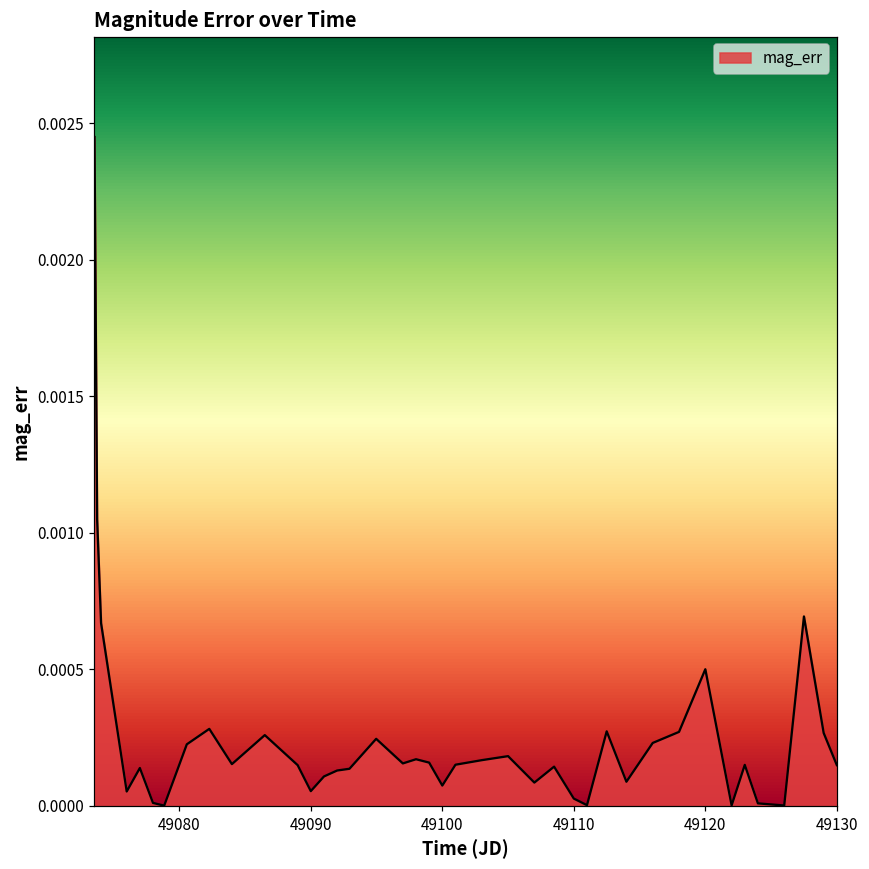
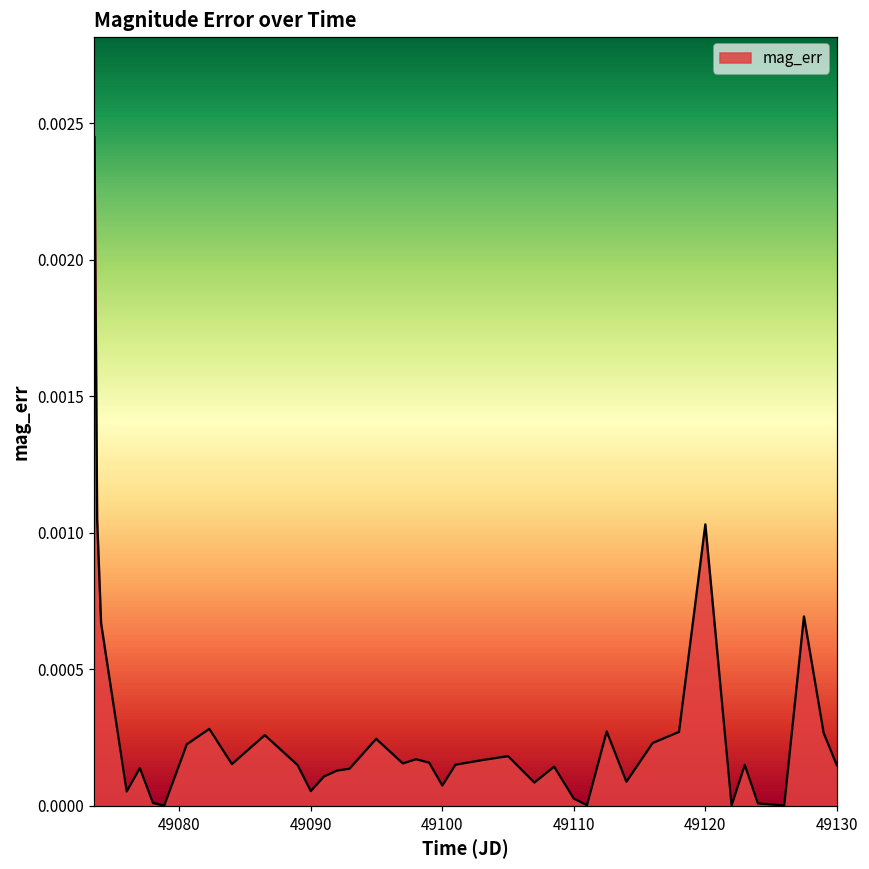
49120: 0.00050 -> 0.00103
